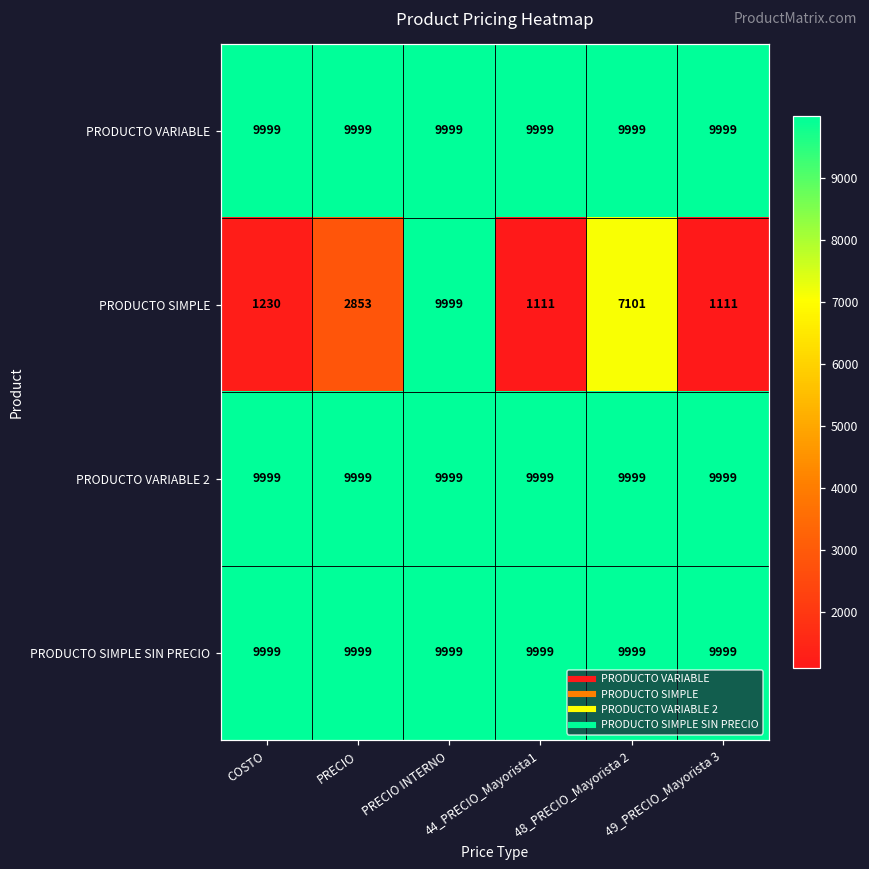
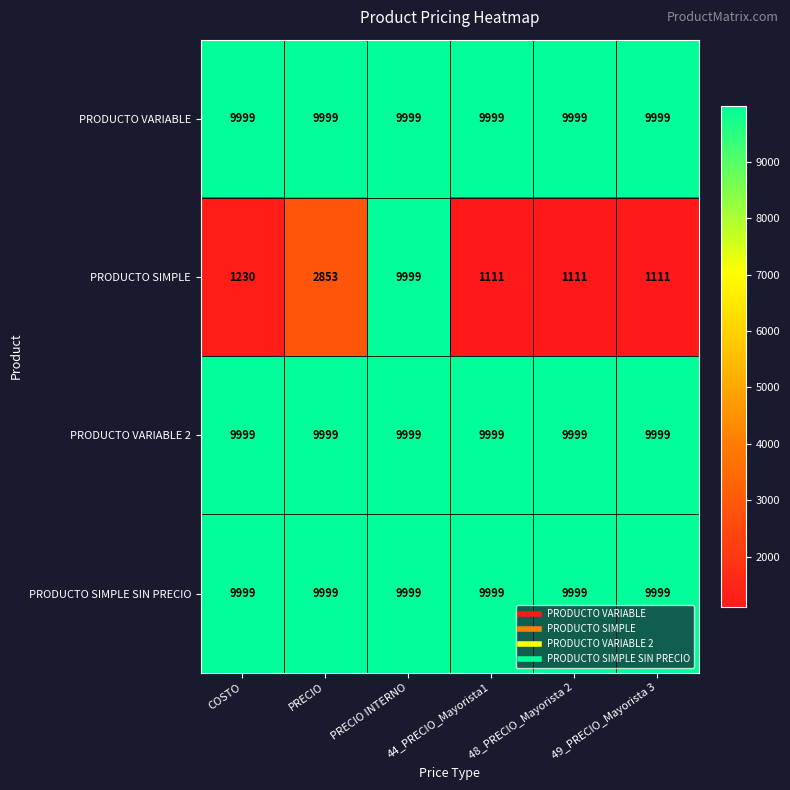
PRODUCTO SIMPLE, 48_PRECIO_Mayorista 2: 7101 -> 1111
